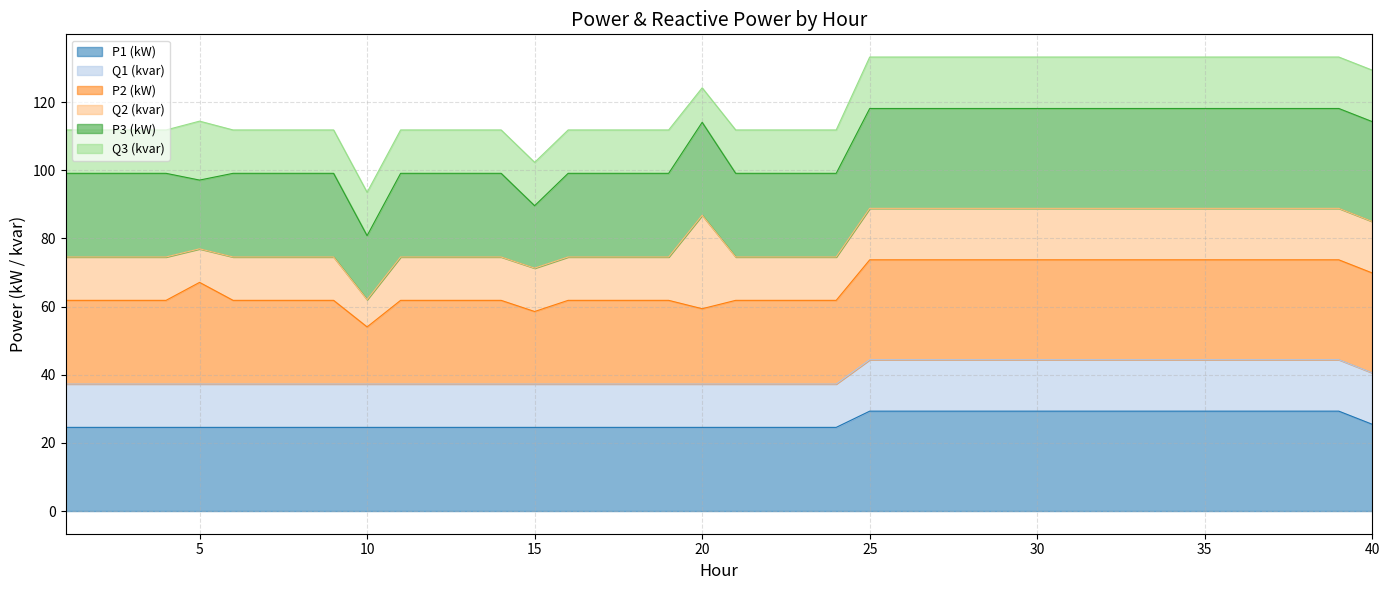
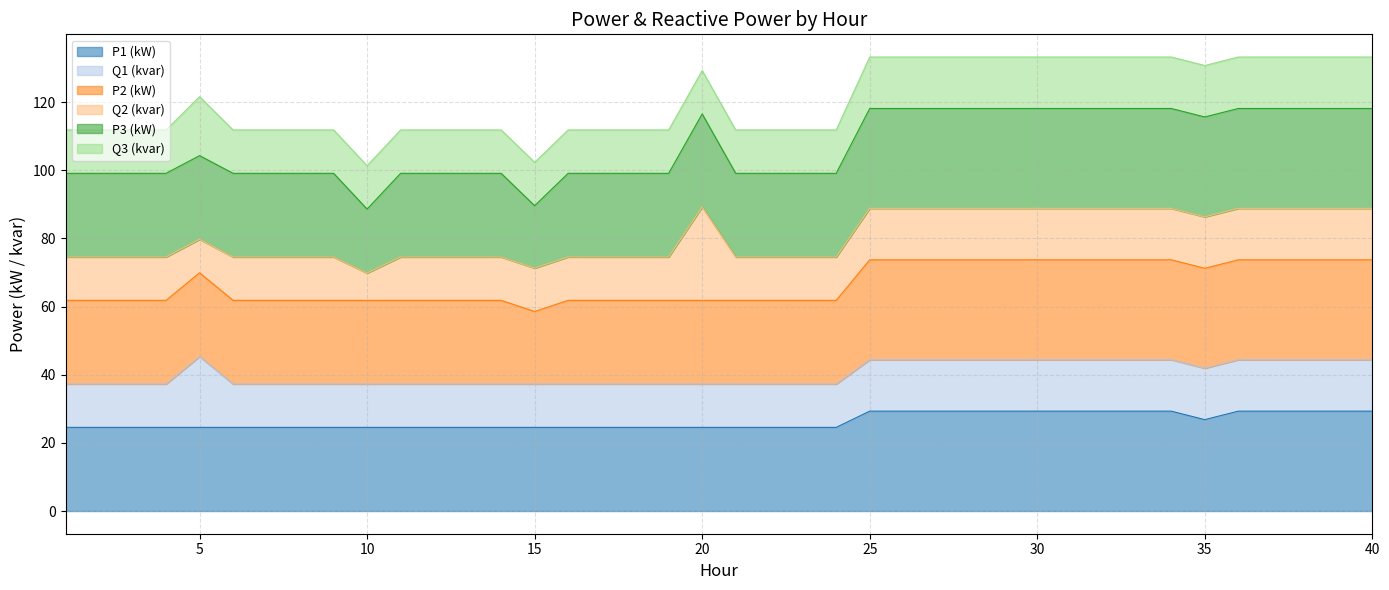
Q1 (kvar), 5: 13 -> 21
P2 (kW), 5: 30 -> 25
P3 (kW), 5: 20 -> 25
P2 (kW), 10: 17 -> 25
P2 (kW), 20: 22 -> 25
Q3 (kvar), 20: 10 -> 13
P1 (kW), 35: 29 -> 27
P1 (kW), 40: 25 -> 29
